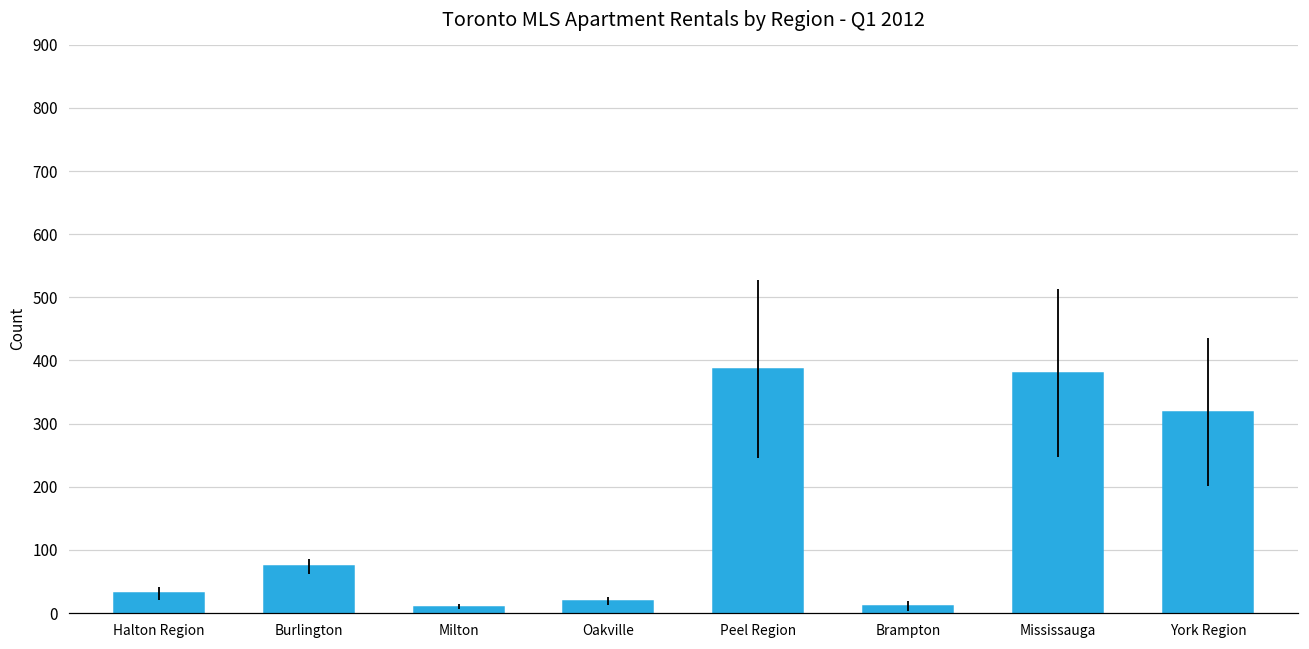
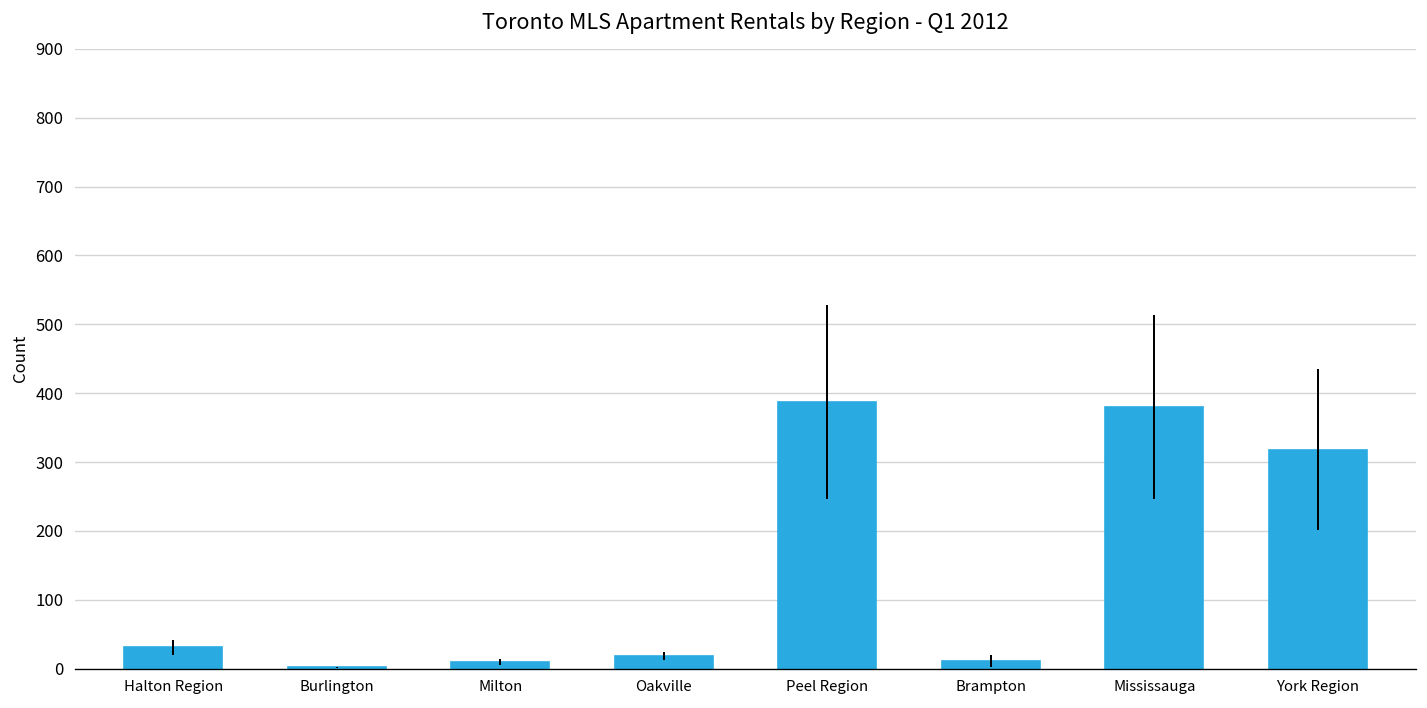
Burlington: 70 -> 0
